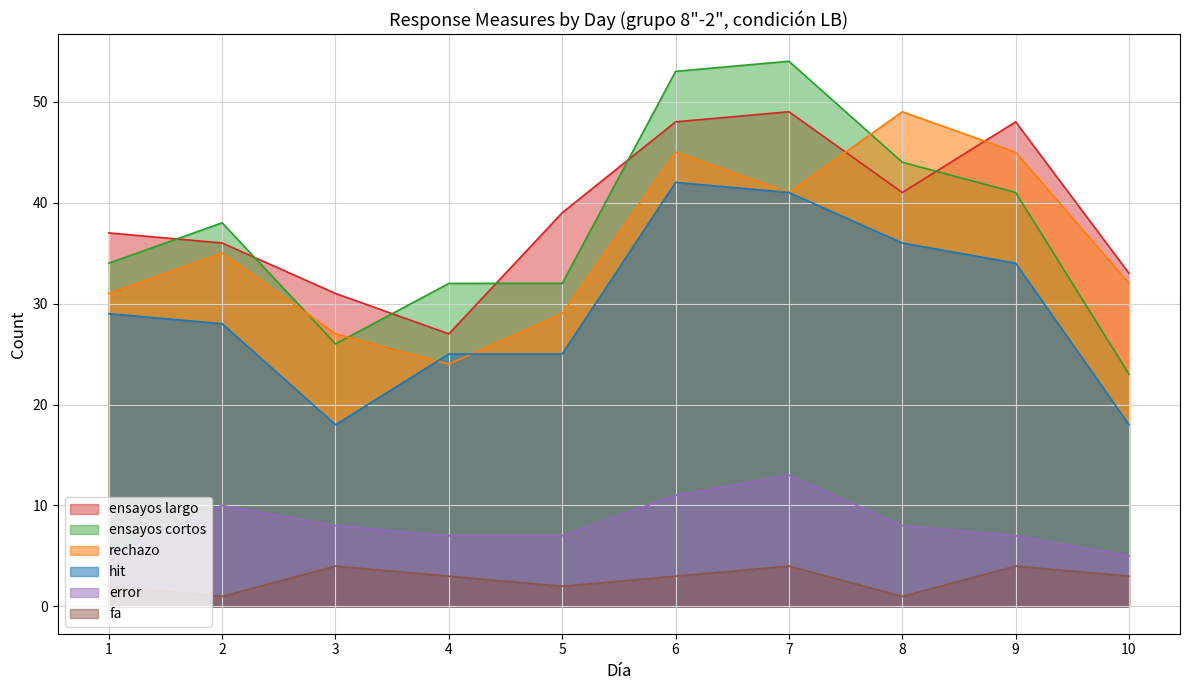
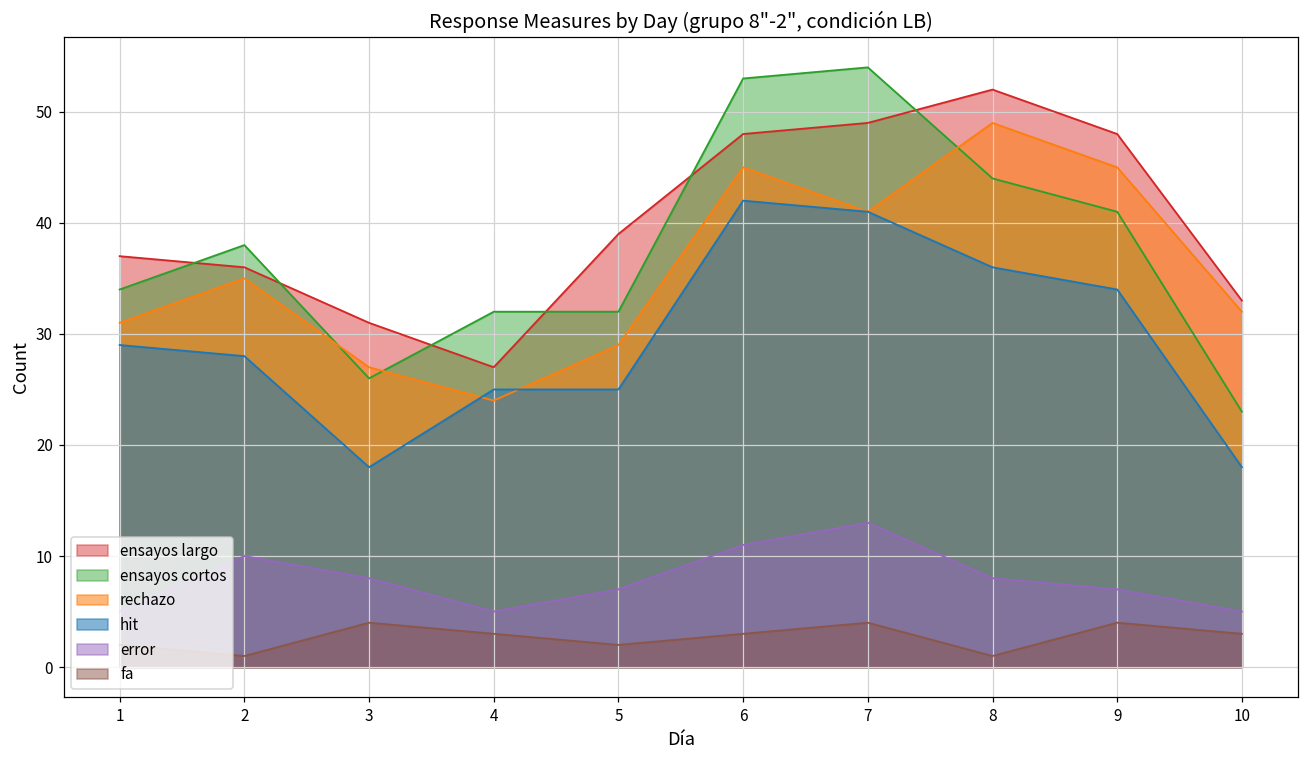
error, 4: 7 -> 5
ensayos largo, 8: 41 -> 52
